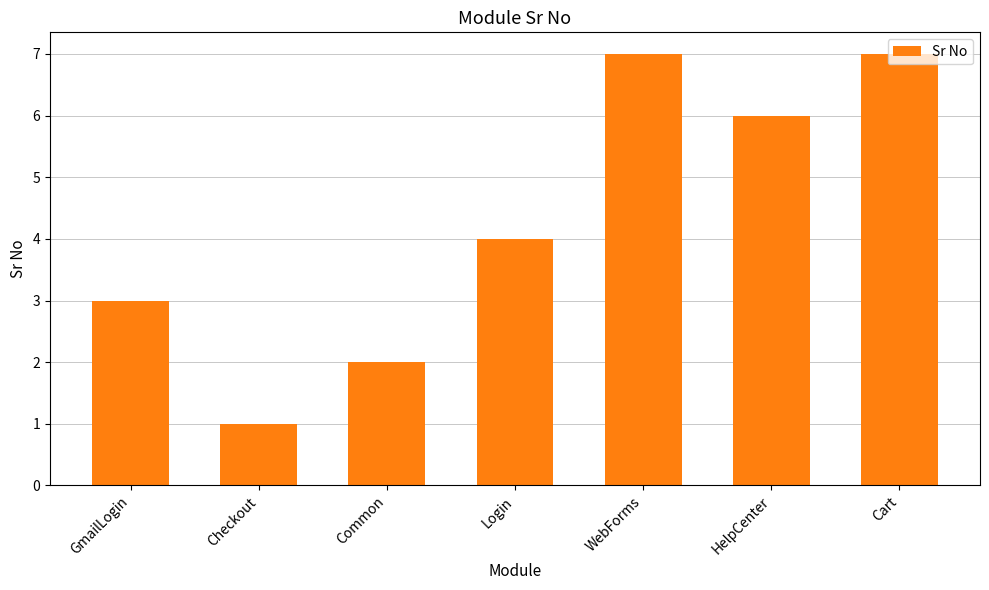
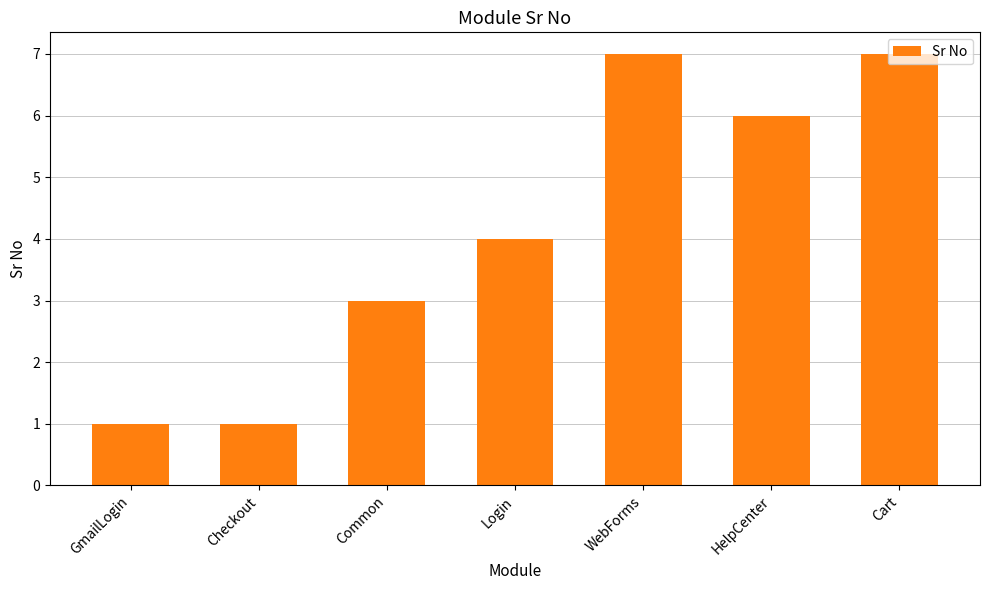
GmailLogin: 3 -> 1
Common: 2 -> 3
